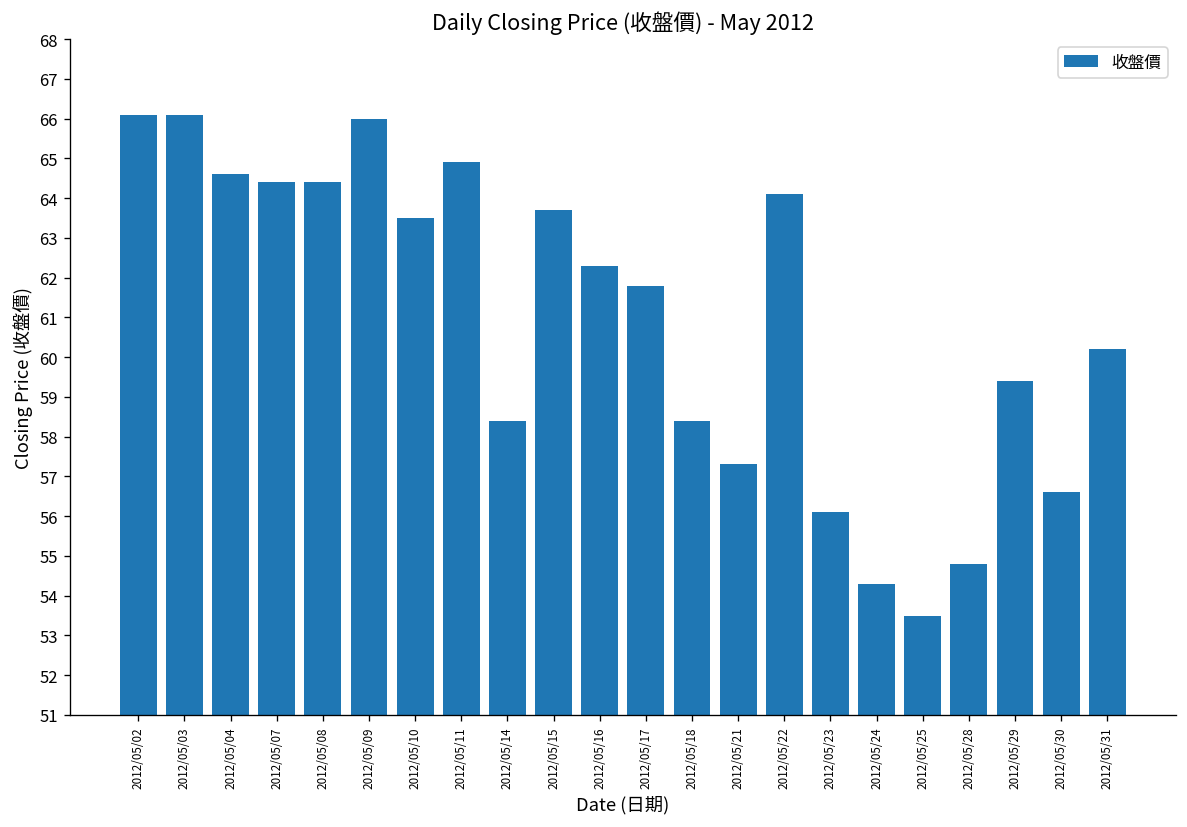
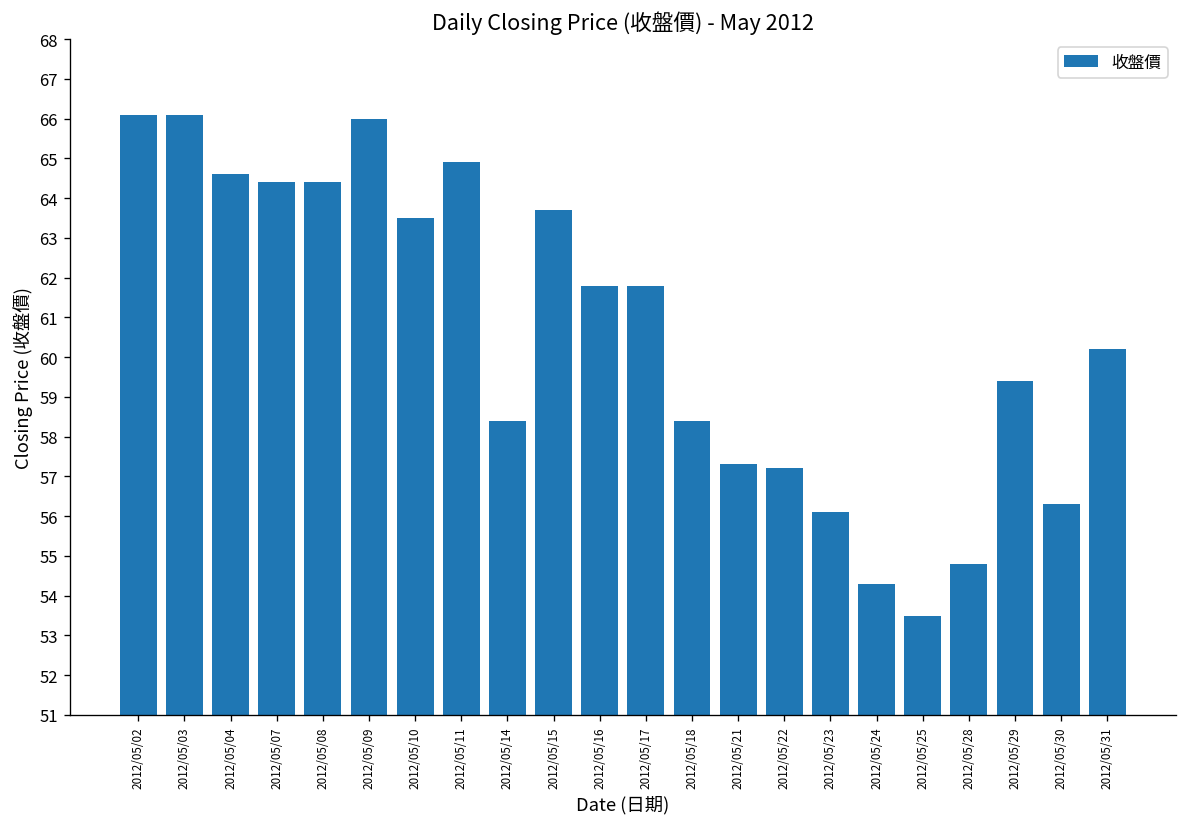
2012/05/16: 62.3 -> 61.8
2012/05/22: 64.1 -> 57.2
2012/05/30: 56.6 -> 56.3
